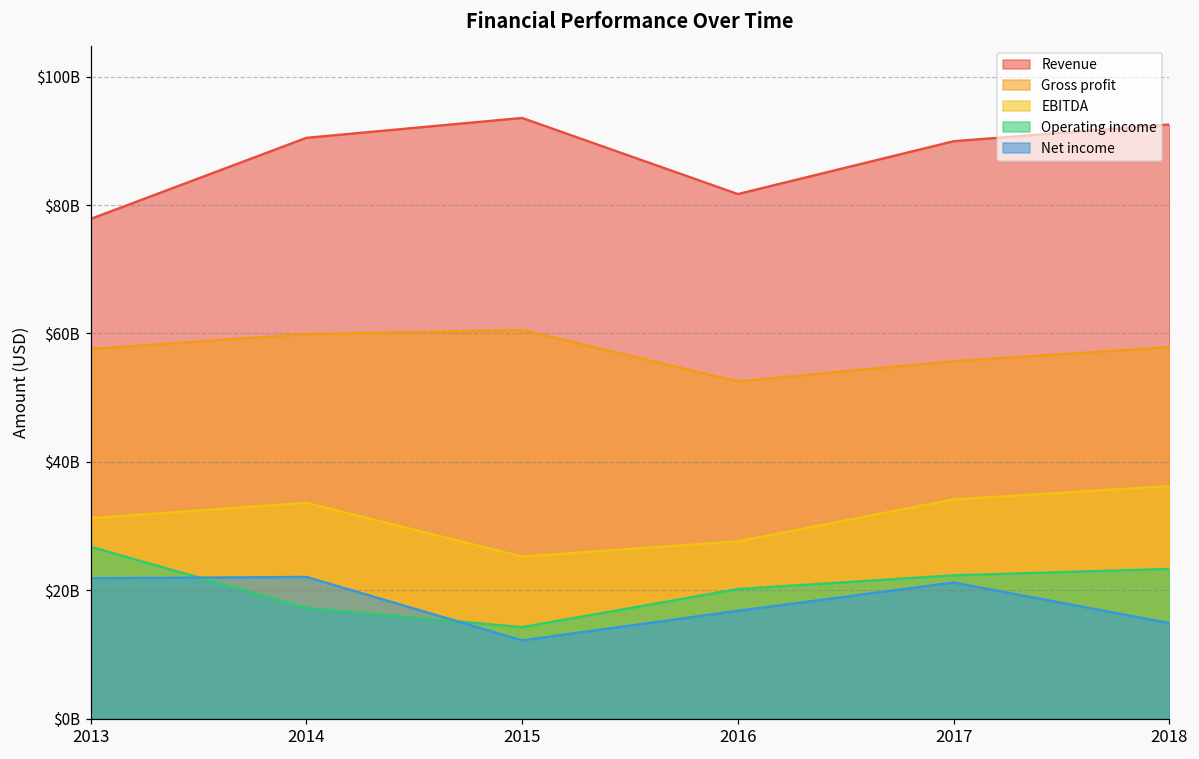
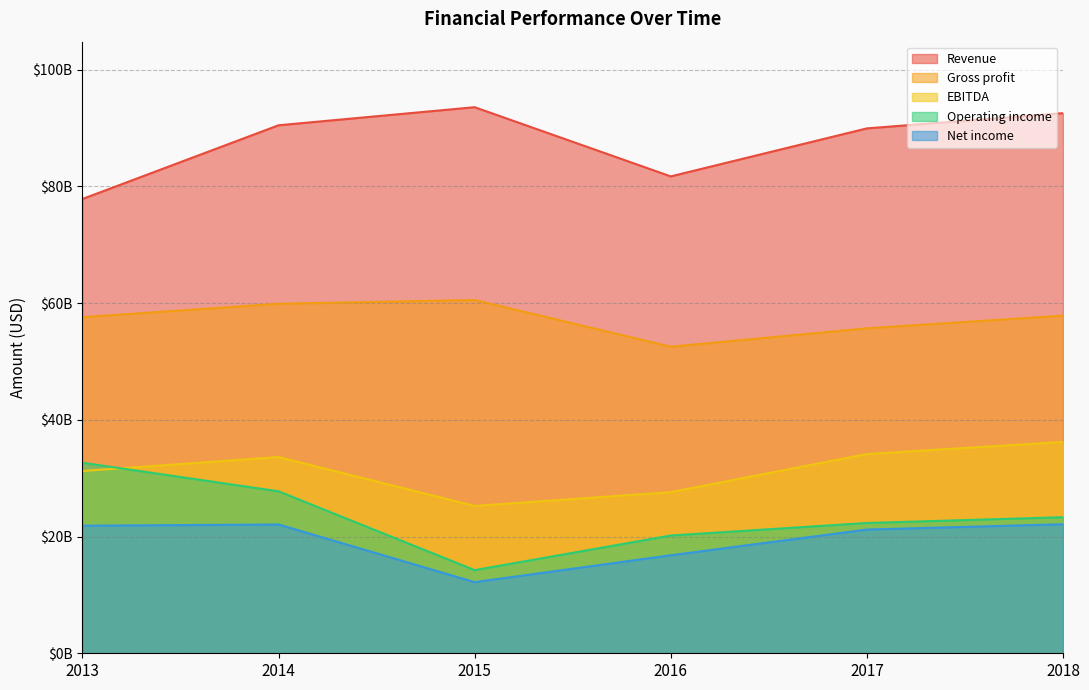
Operating income, 2013: $27000000000 -> $33000000000
Operating income, 2014: $17000000000 -> $28000000000
Net income, 2018: $15000000000 -> $22000000000
